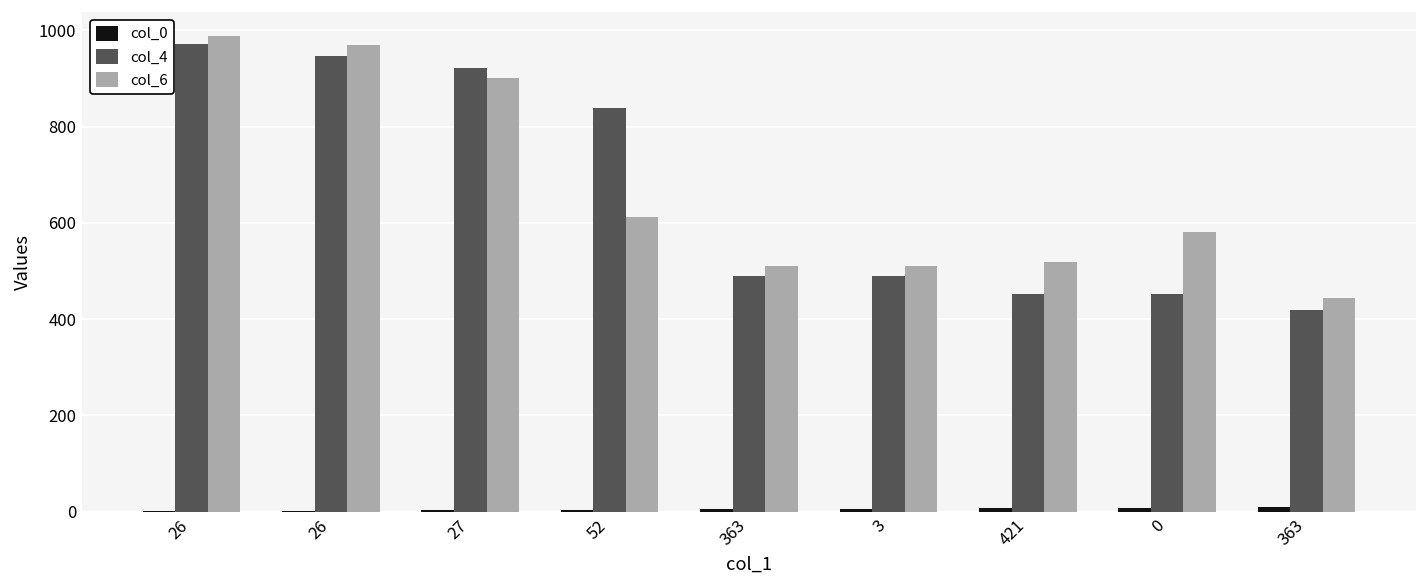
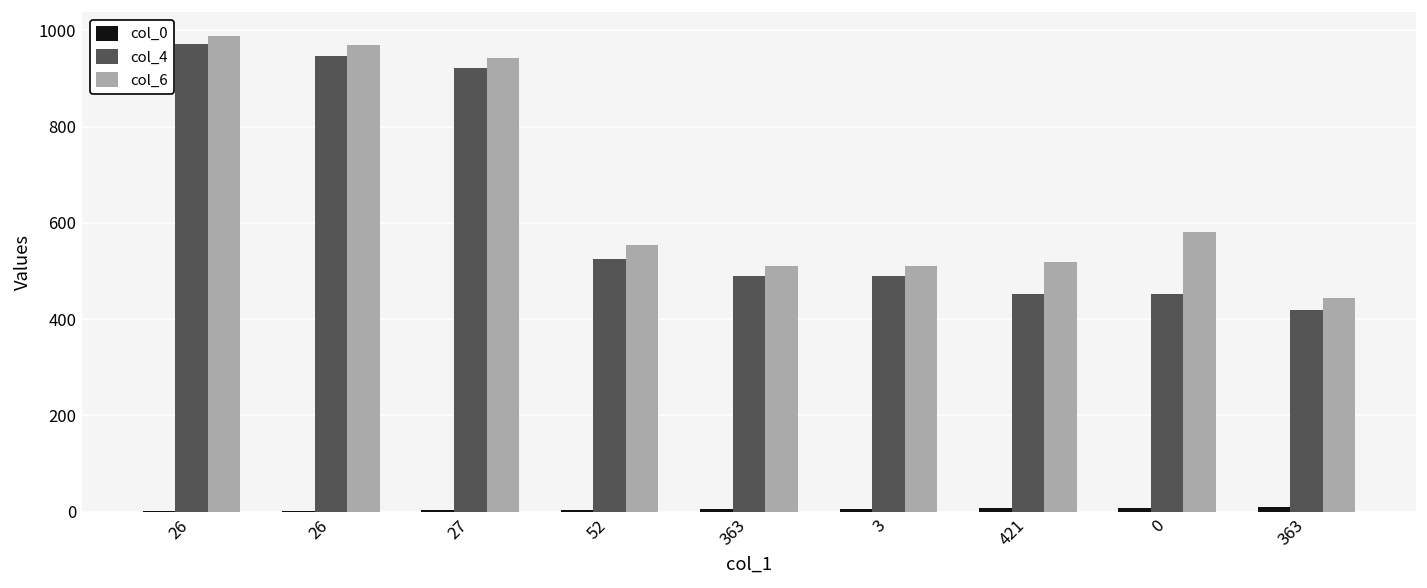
col_6, 27: 900 -> 940
col_4, 52: 840 -> 530
col_6, 52: 610 -> 560
